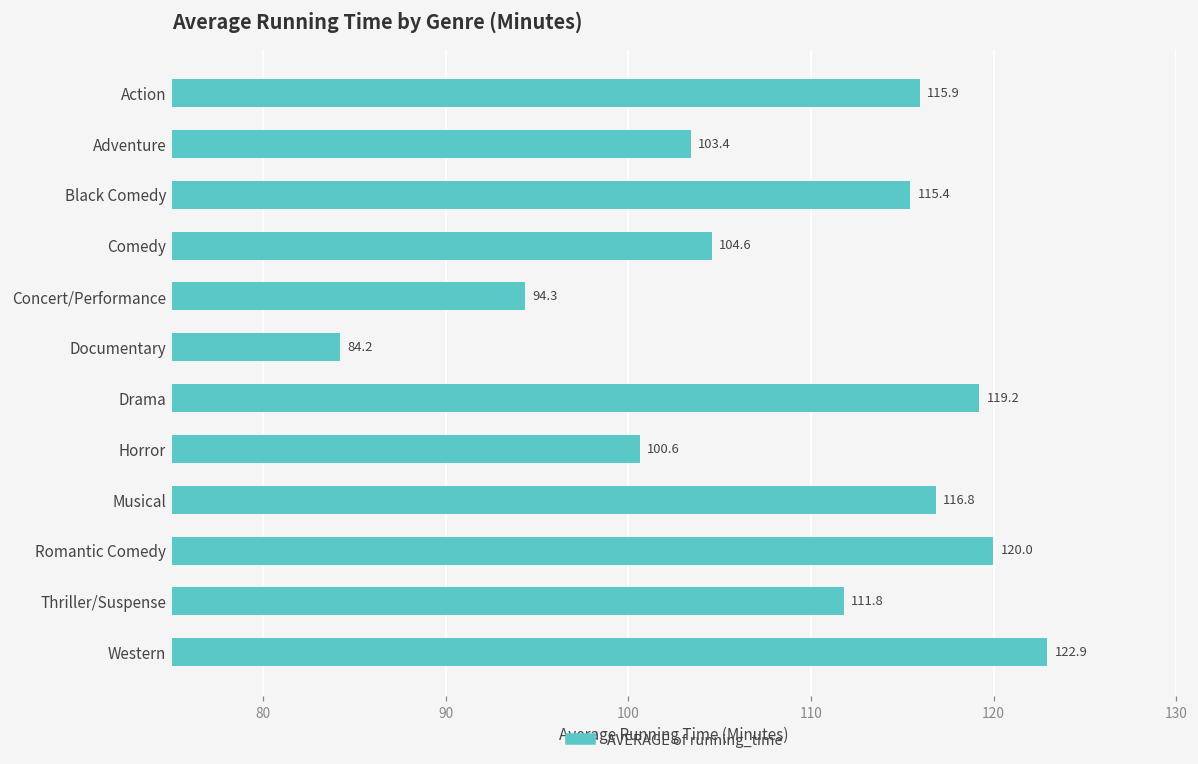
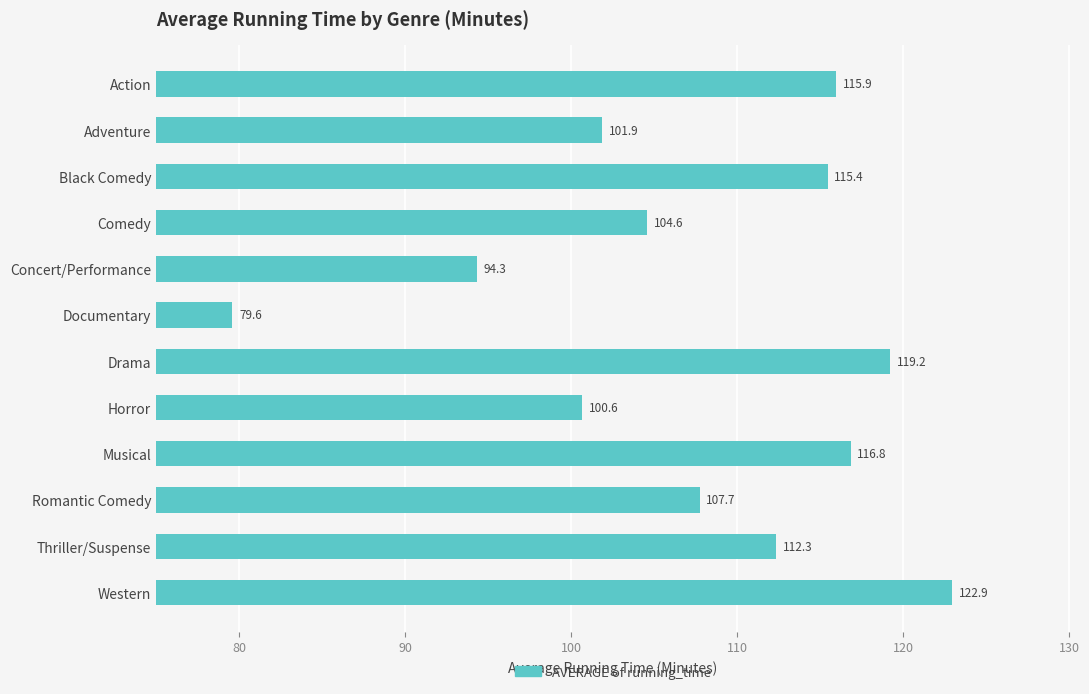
Adventure: 103.4 -> 101.9
Documentary: 84.2 -> 79.6
Romantic Comedy: 120.0 -> 107.7
Thriller/Suspense: 111.8 -> 112.3
